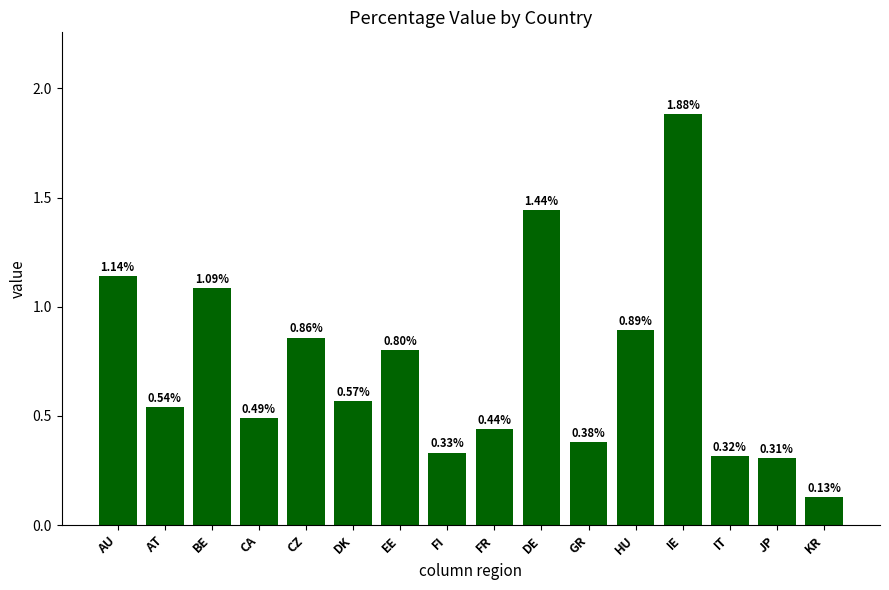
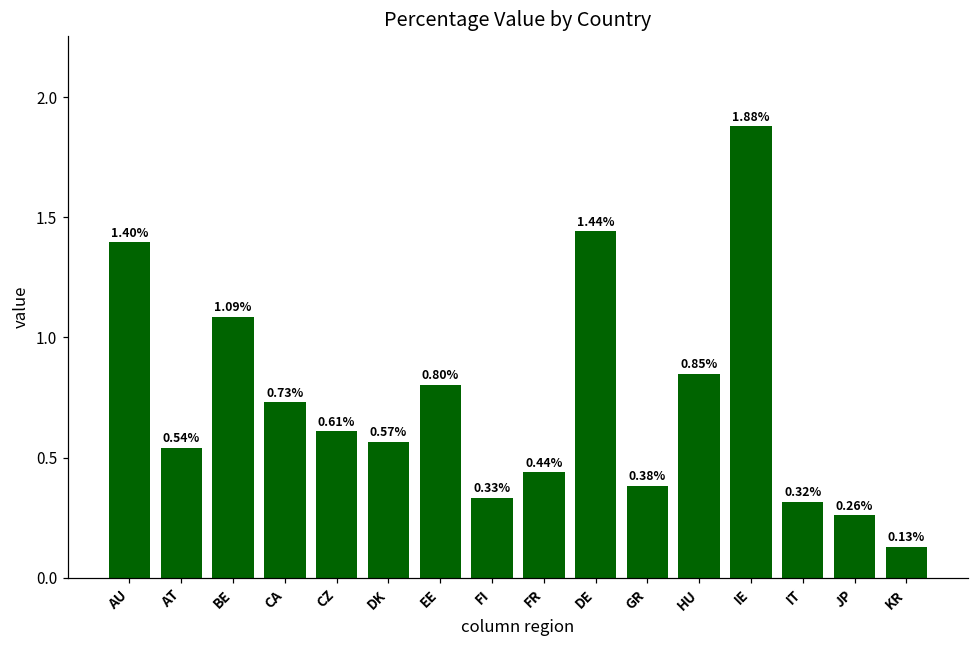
AU: 1.14% -> 1.40%
CA: 0.49% -> 0.73%
CZ: 0.86% -> 0.61%
HU: 0.89% -> 0.85%
JP: 0.31% -> 0.26%
